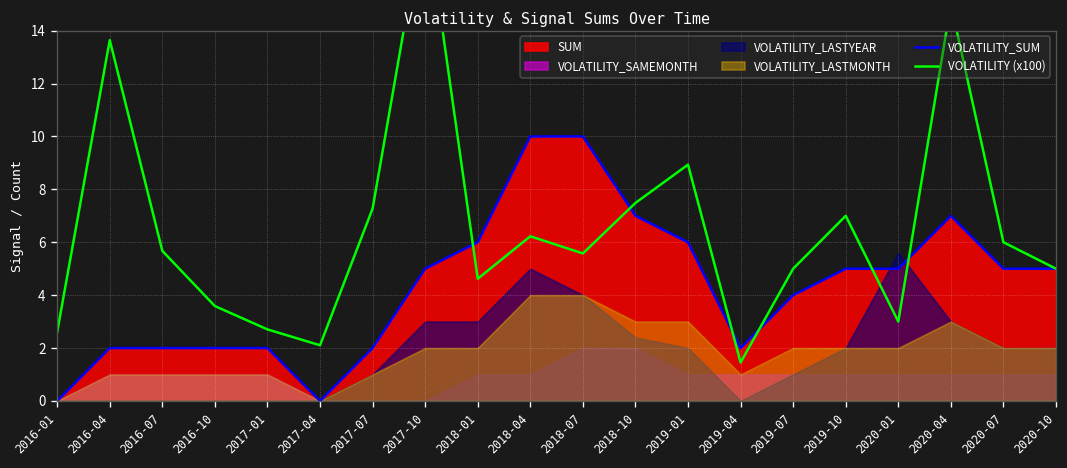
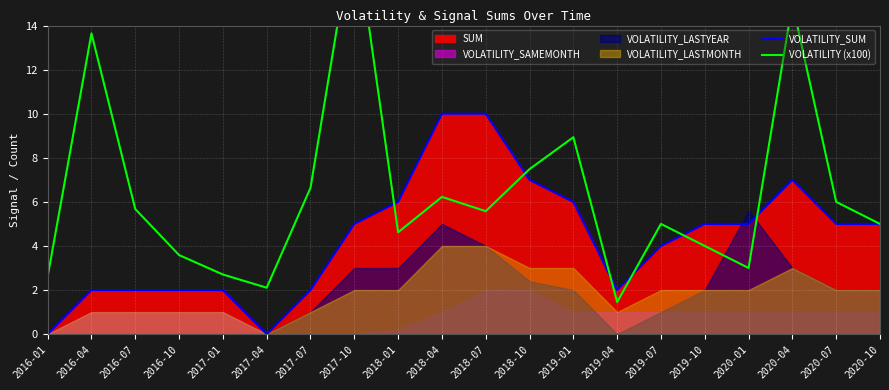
VOLATILITY (x100), 2017-07: 7.3 -> 6.6
VOLATILITY_SAMEMONTH, 2018-01: 1.0 -> 0.2
VOLATILITY (x100), 2019-10: 7.0 -> 4.0
